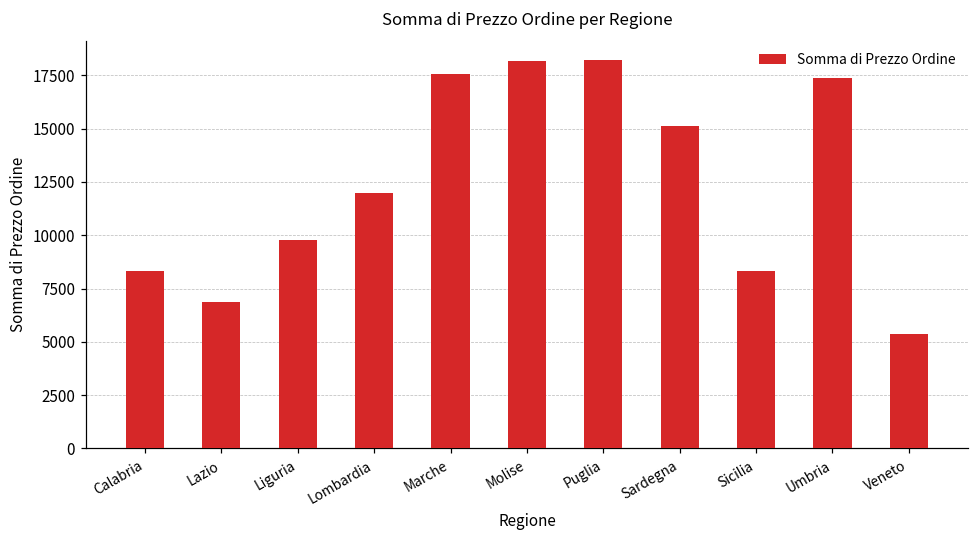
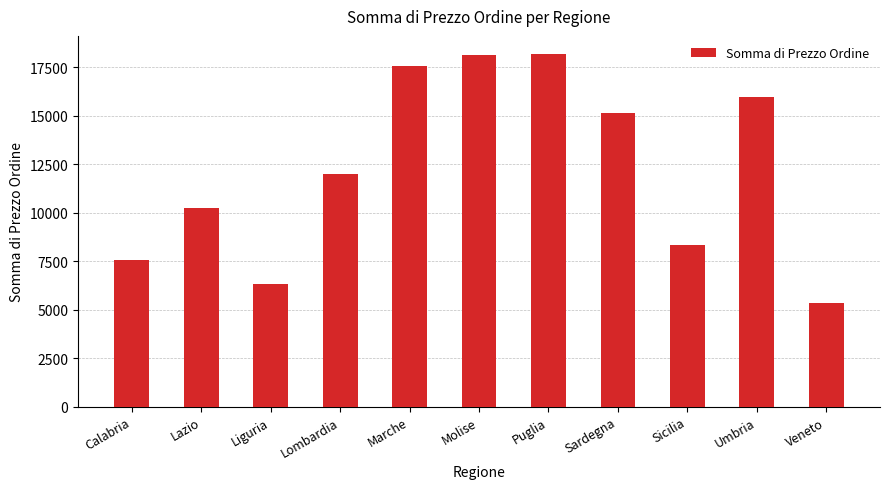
Calabria: 8300 -> 7500
Lazio: 6900 -> 10300
Liguria: 9800 -> 6400
Umbria: 17400 -> 16000
